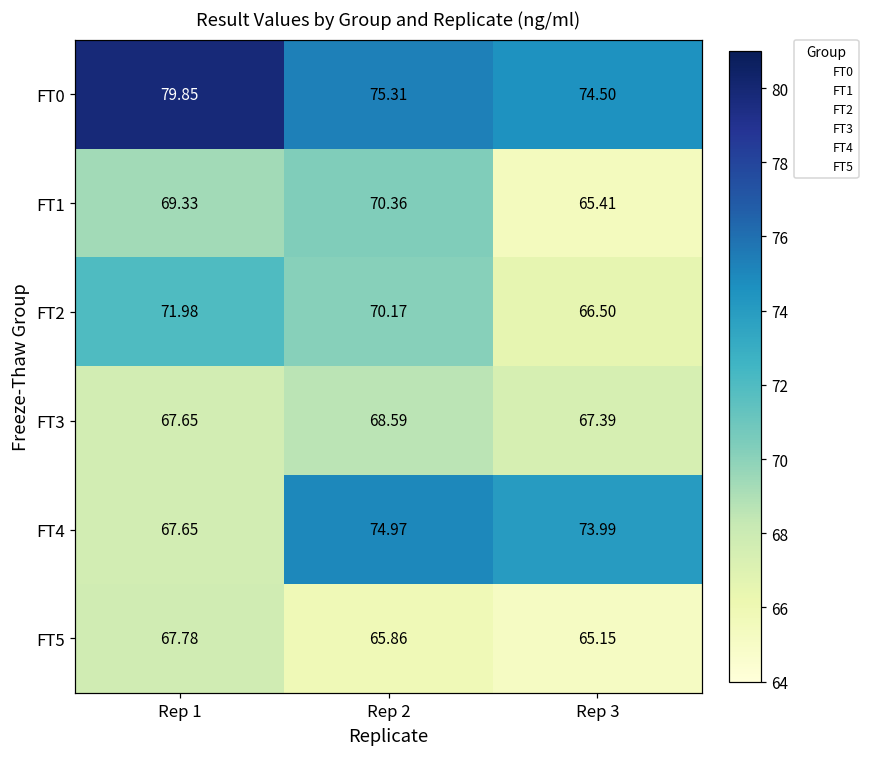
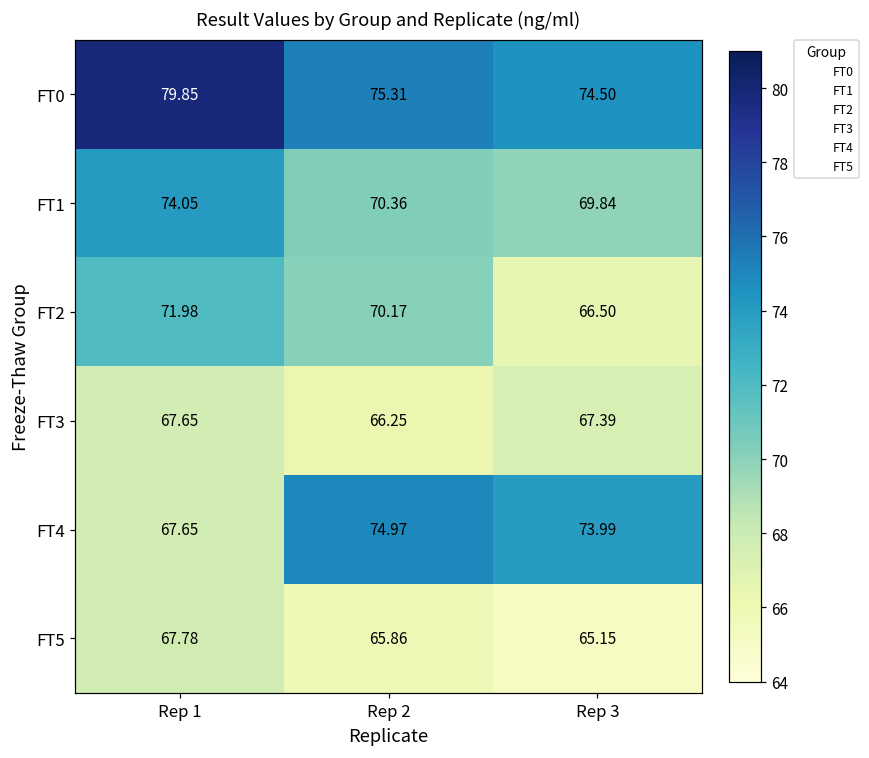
FT1, Rep 1: 69.33 -> 74.05
FT1, Rep 3: 65.41 -> 69.84
FT3, Rep 2: 68.59 -> 66.25
